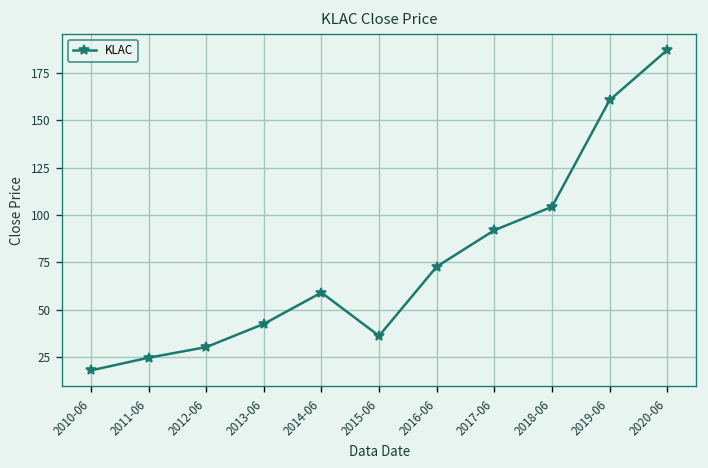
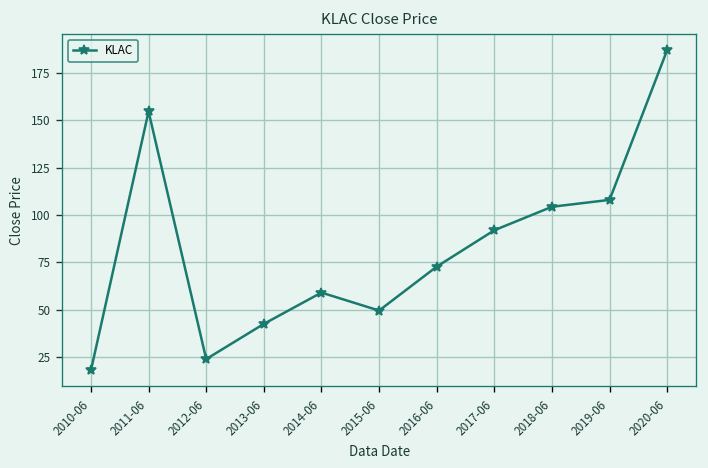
2011-06: 25 -> 155
2012-06: 30 -> 24
2015-06: 36 -> 50
2019-06: 161 -> 108
